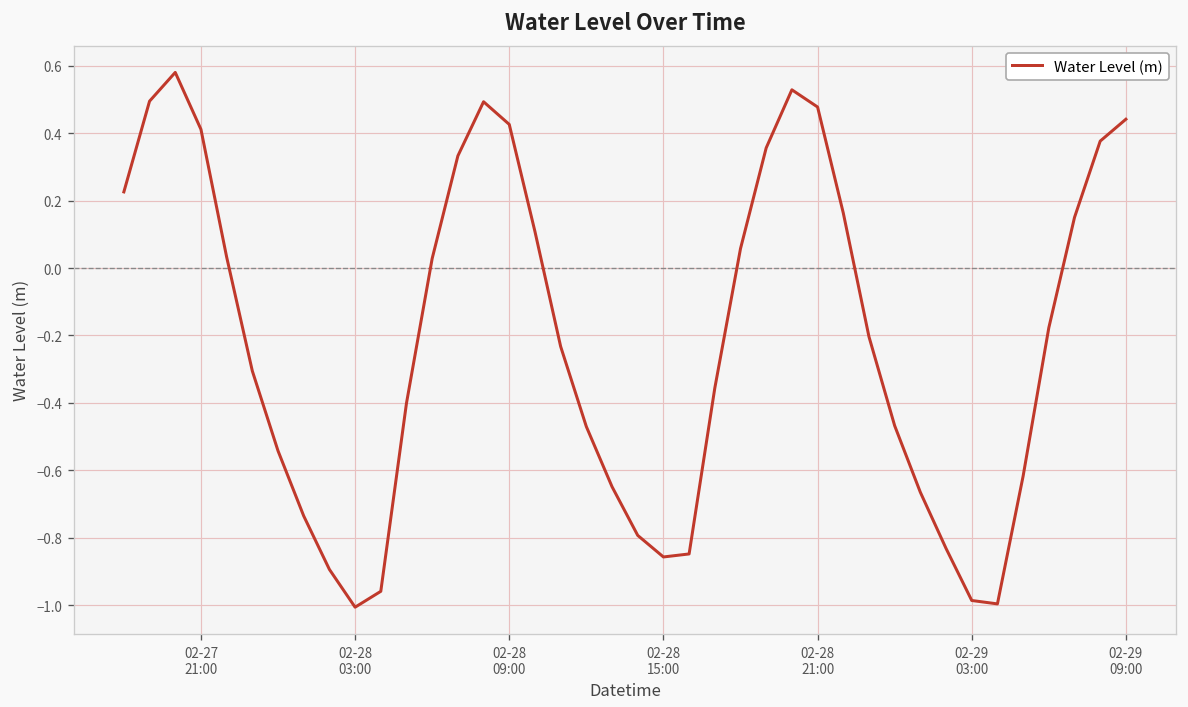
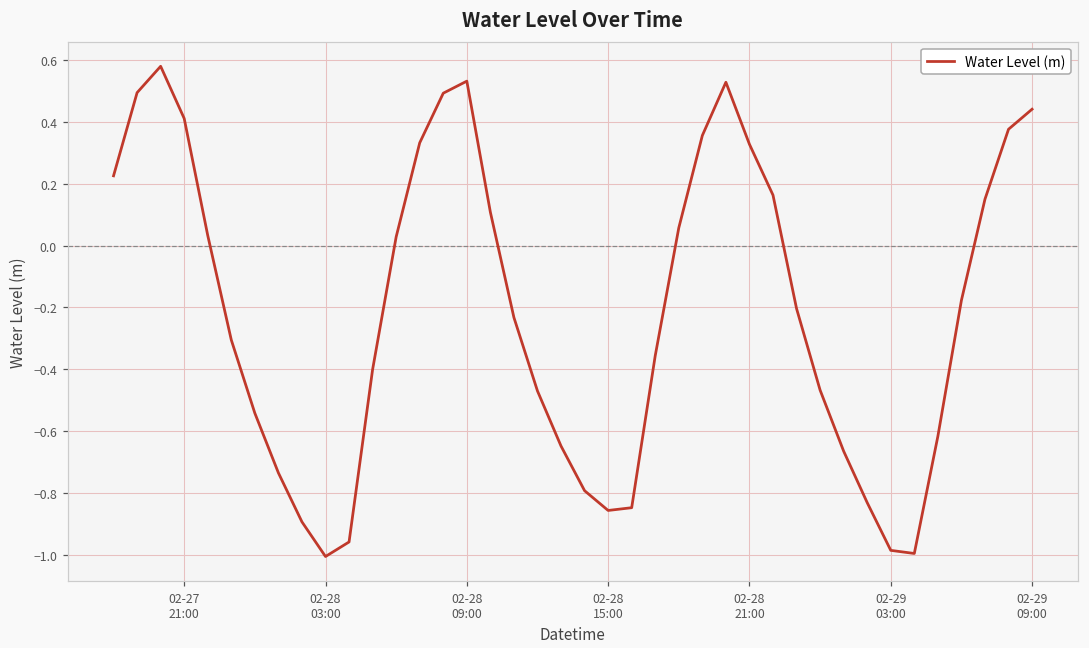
02-28 09:00: 0.43 -> 0.53
02-28 21:00: 0.48 -> 0.33
